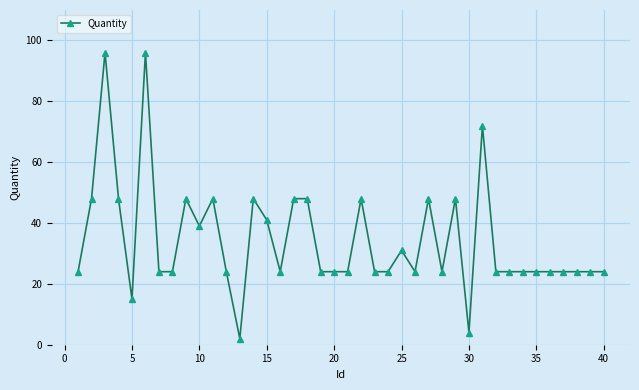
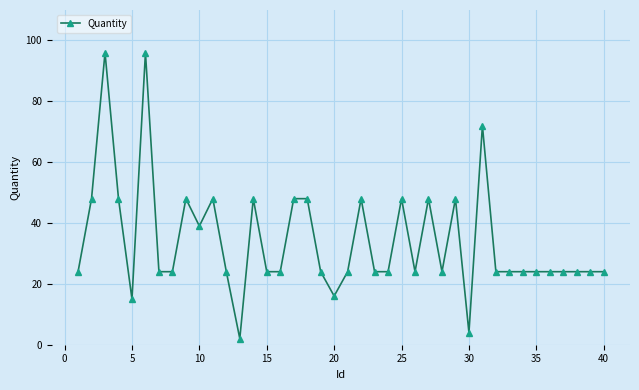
15: 41 -> 24
20: 24 -> 16
25: 31 -> 48
